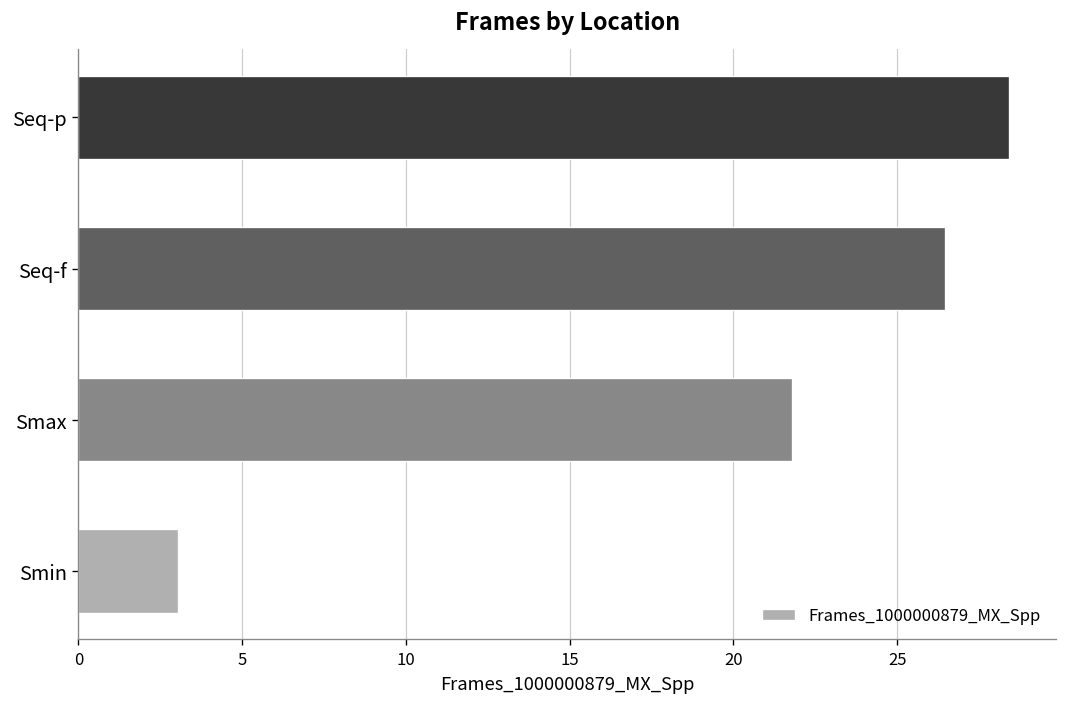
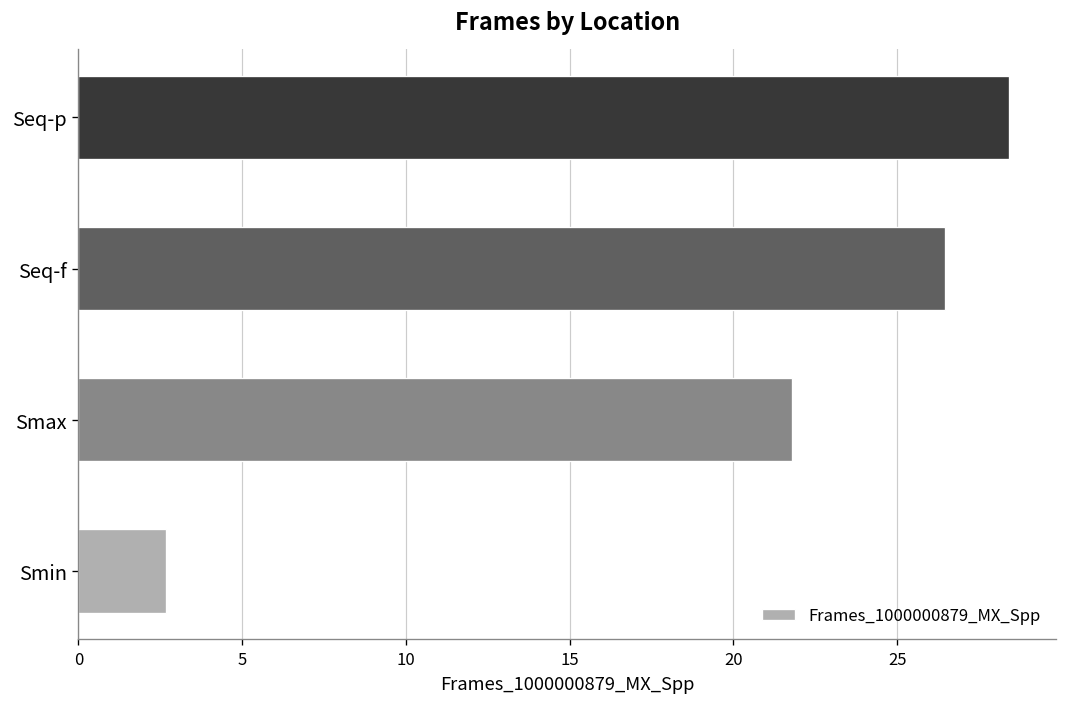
Smin: 3.0 -> 2.7
